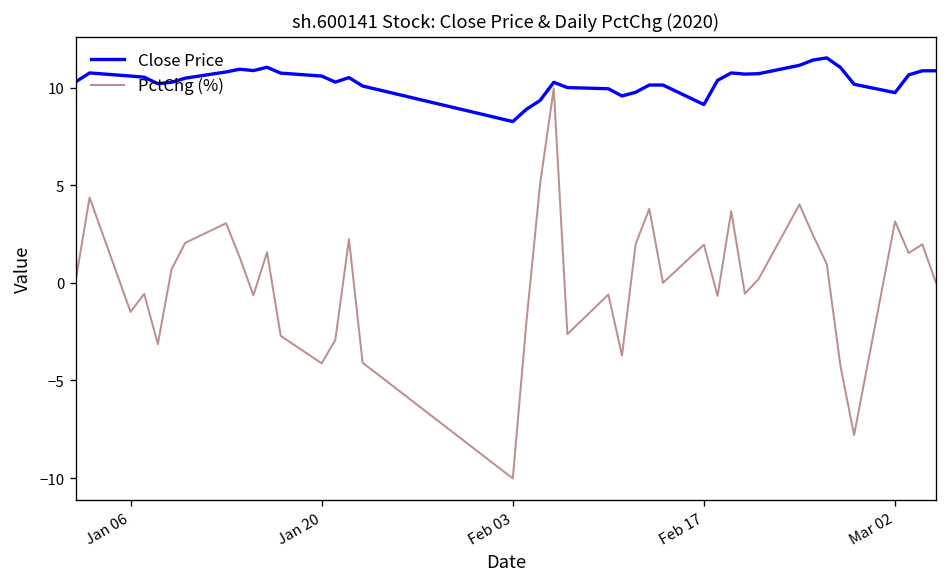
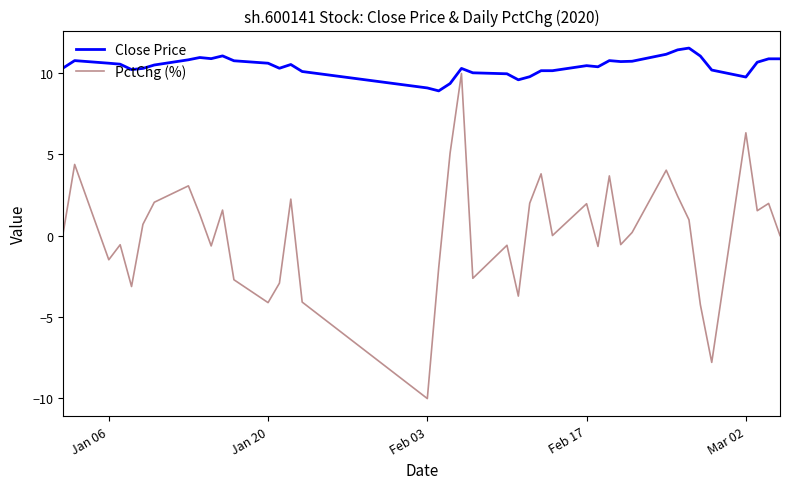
Close Price, Feb 03: 8.3 -> 9.1
Close Price, Feb 17: 9.1 -> 10.4
PctChg (%), Mar 02: 3.1 -> 6.3
